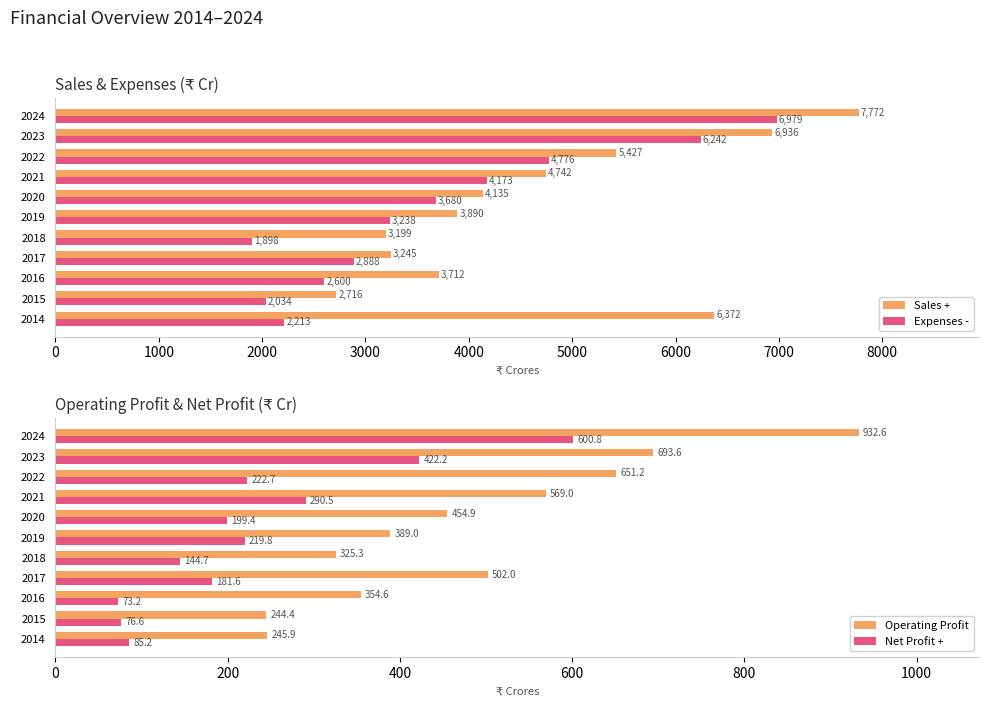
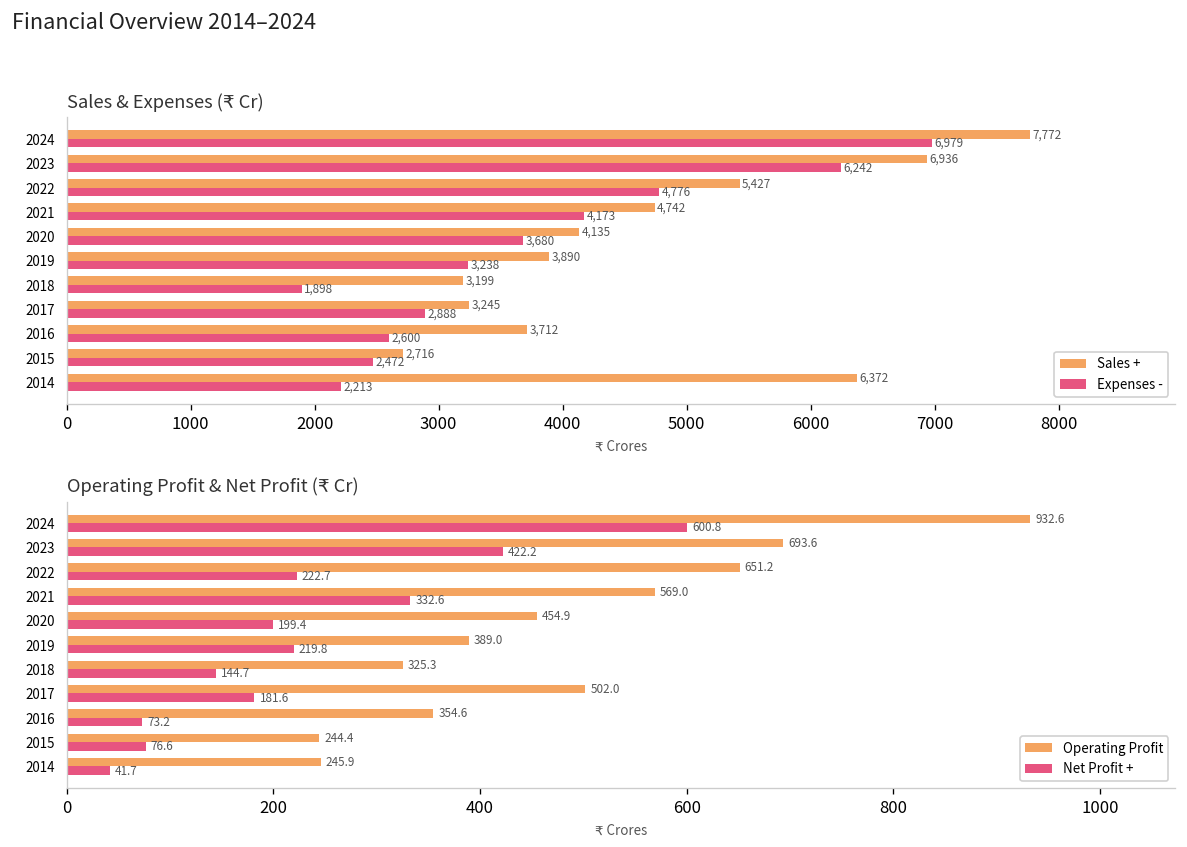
Sales & Expenses (₹ Cr), Expenses -, 2015: 2,034 -> 2,472
Operating Profit & Net Profit (₹ Cr), Net Profit +, 2021: 290.5 -> 332.6
Operating Profit & Net Profit (₹ Cr), Net Profit +, 2014: 85.2 -> 41.7
